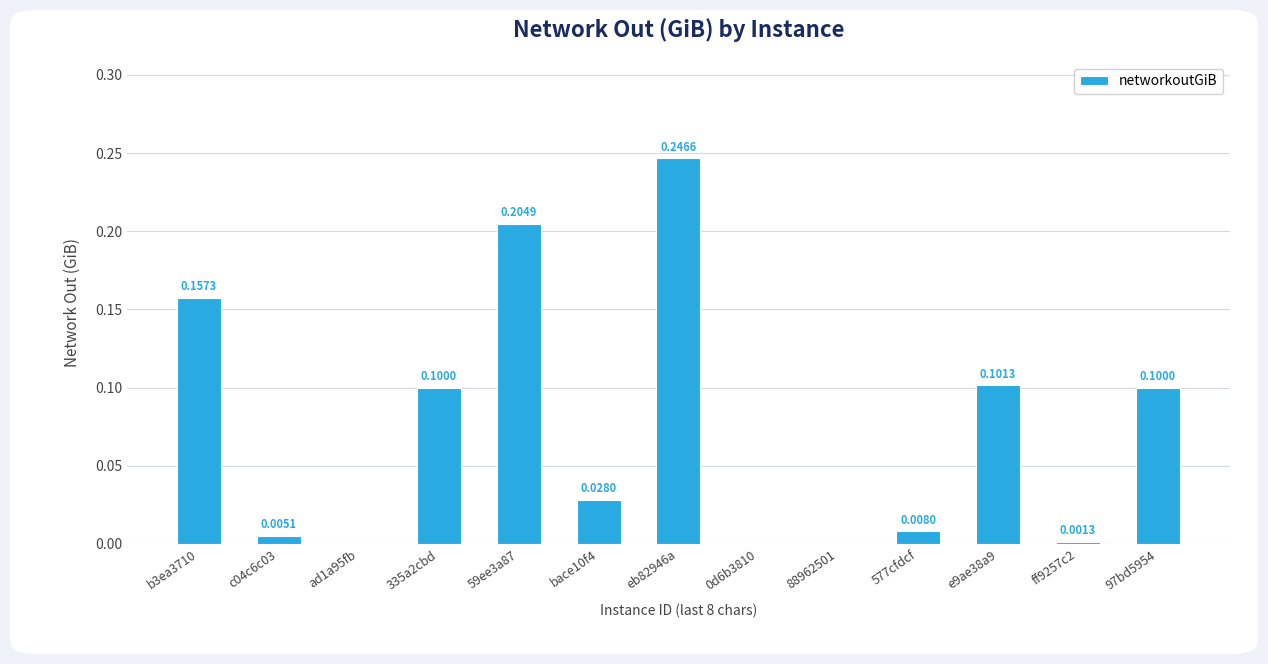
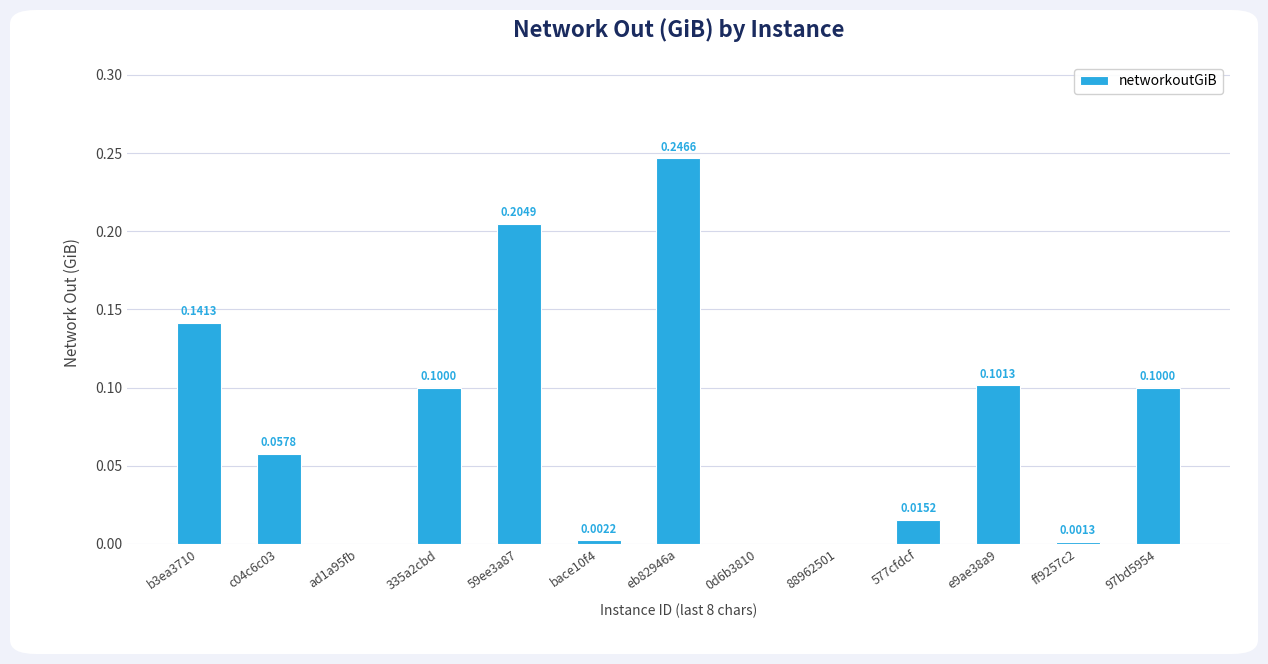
b3ea3710: 0.1573 -> 0.1413
c04c6c03: 0.0051 -> 0.0578
bace10f4: 0.0280 -> 0.0022
577cfdcf: 0.0080 -> 0.0152
